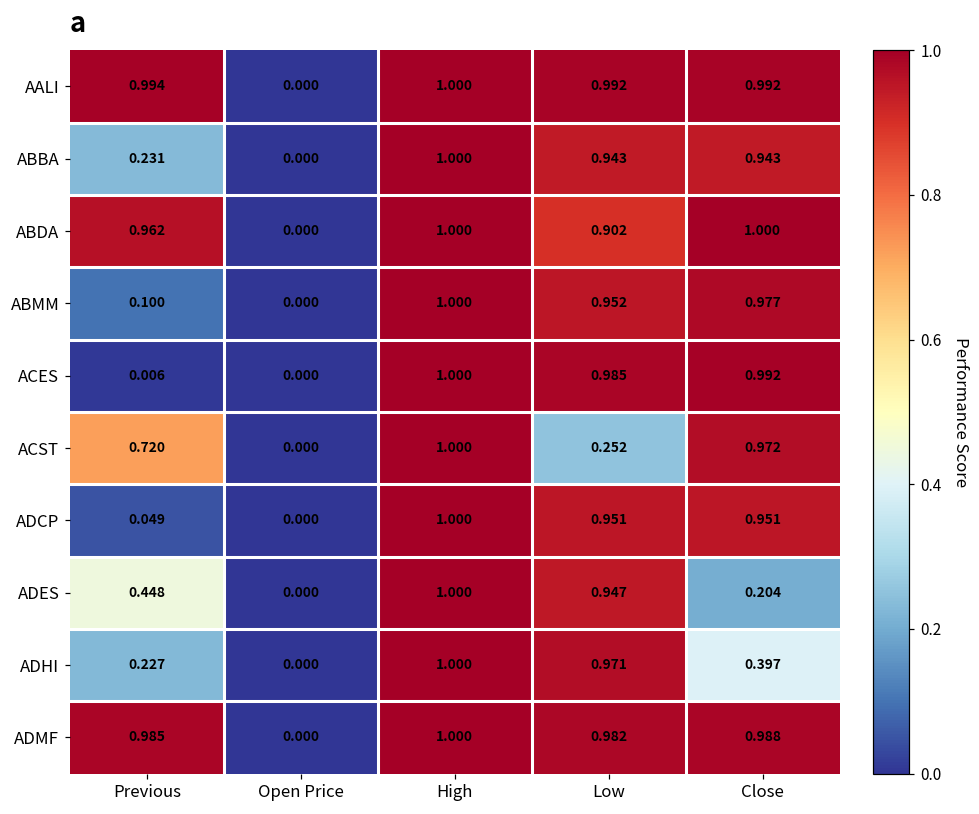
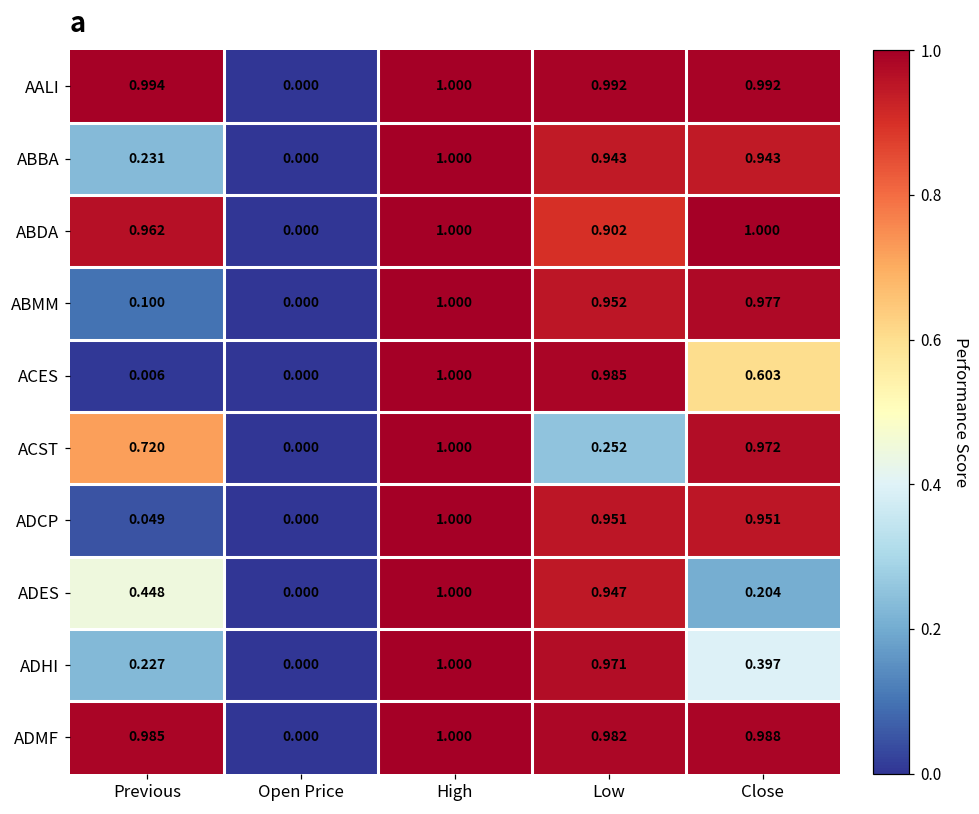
ACES, Close: 0.992 -> 0.603
